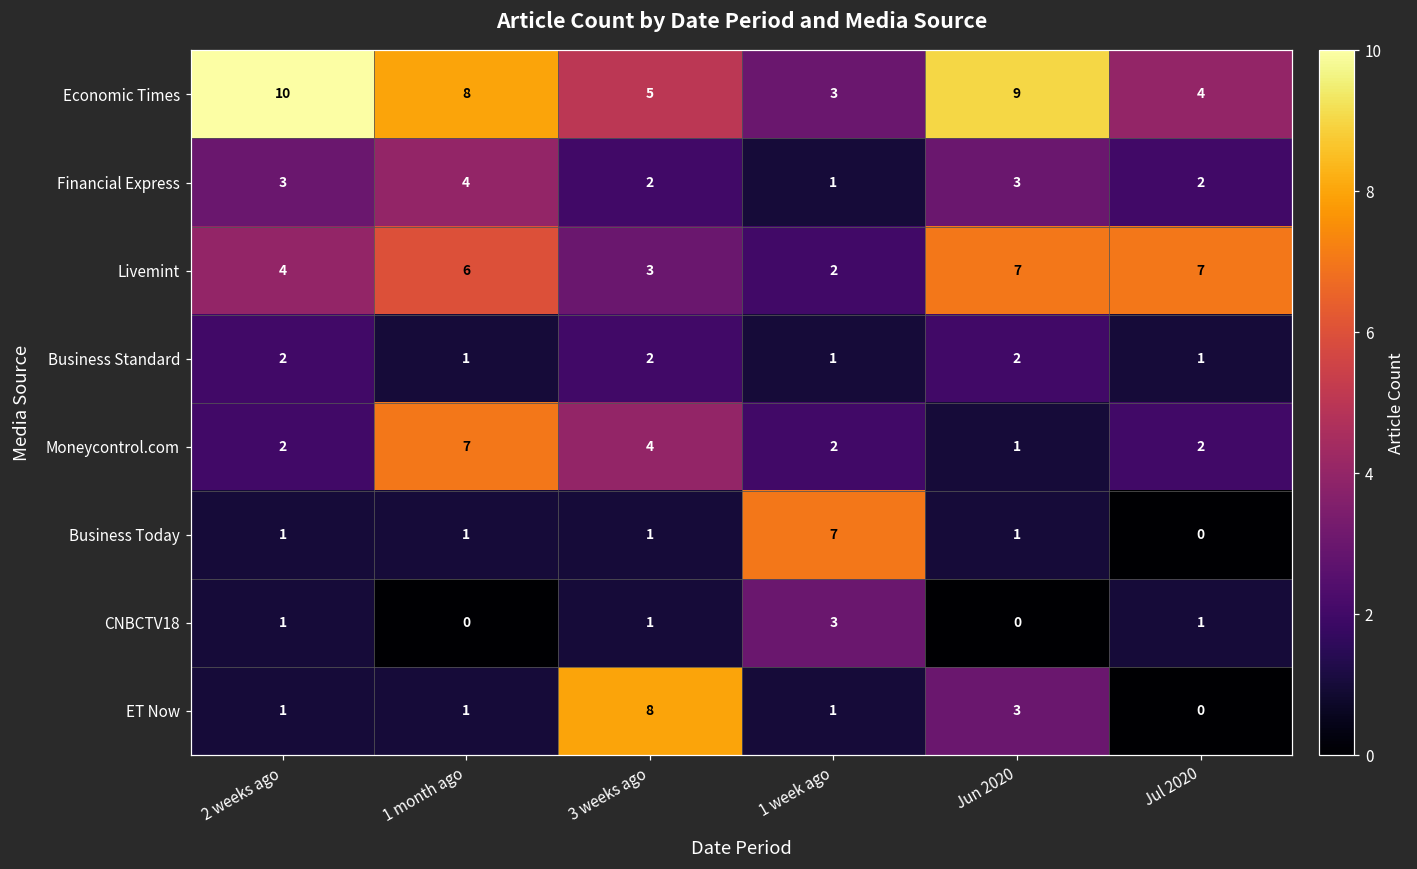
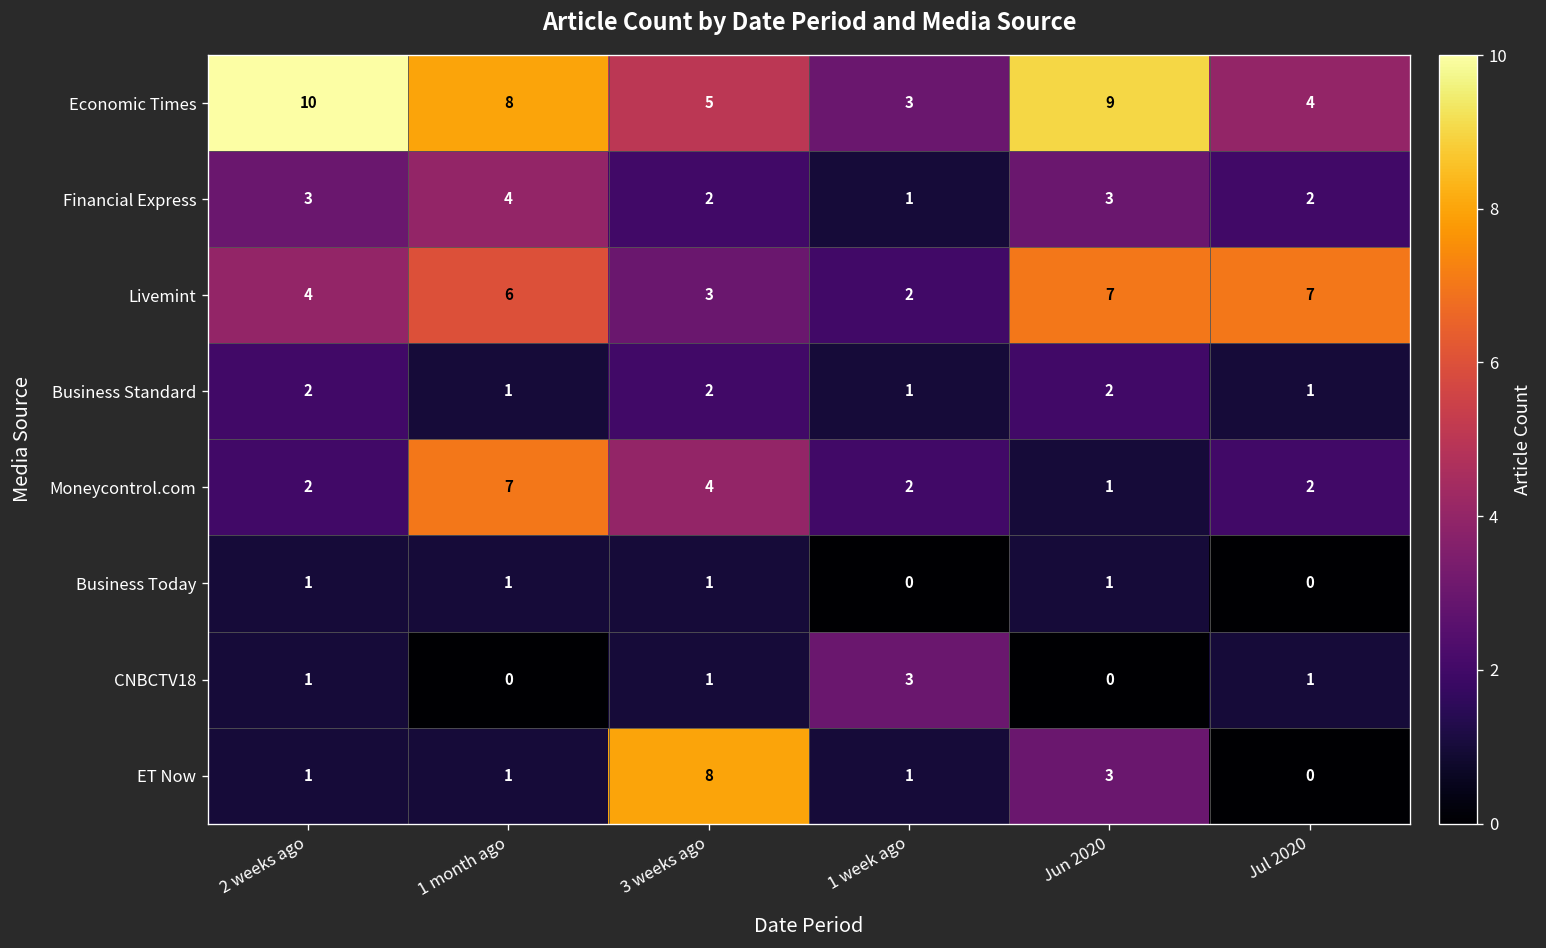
Business Today, 1 week ago: 7 -> 0
